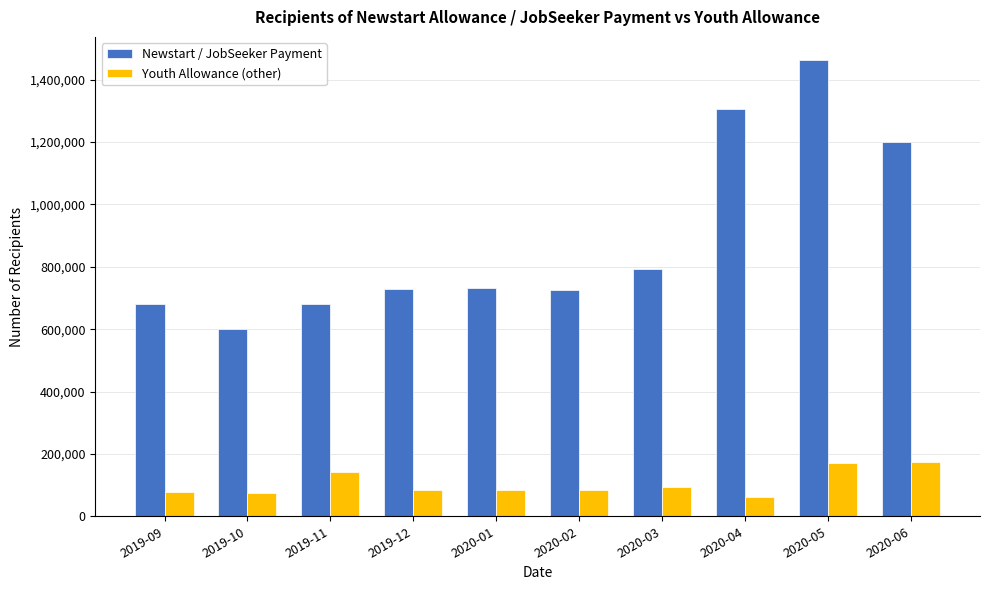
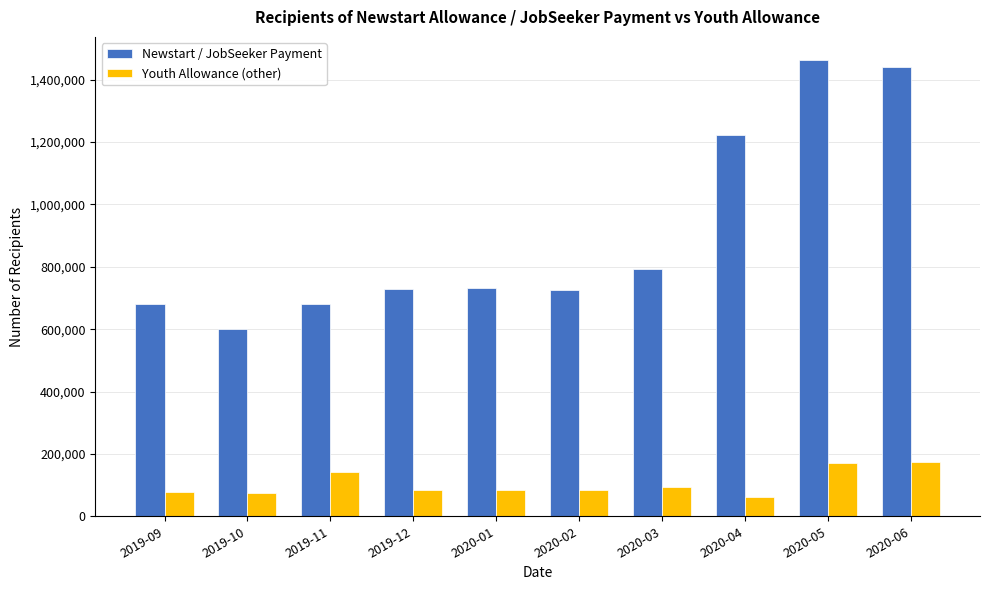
Newstart / JobSeeker Payment, 2020-04: 1,310,000 -> 1,220,000
Newstart / JobSeeker Payment, 2020-06: 1,200,000 -> 1,440,000
